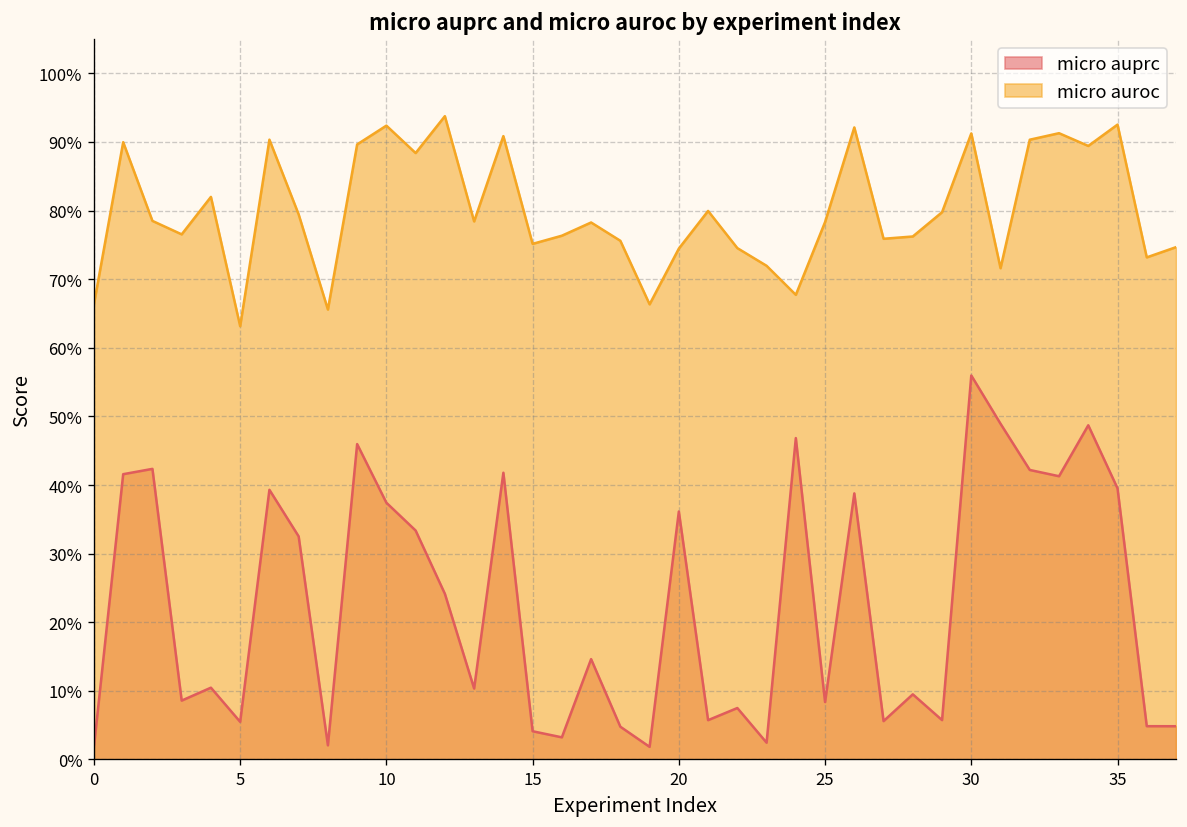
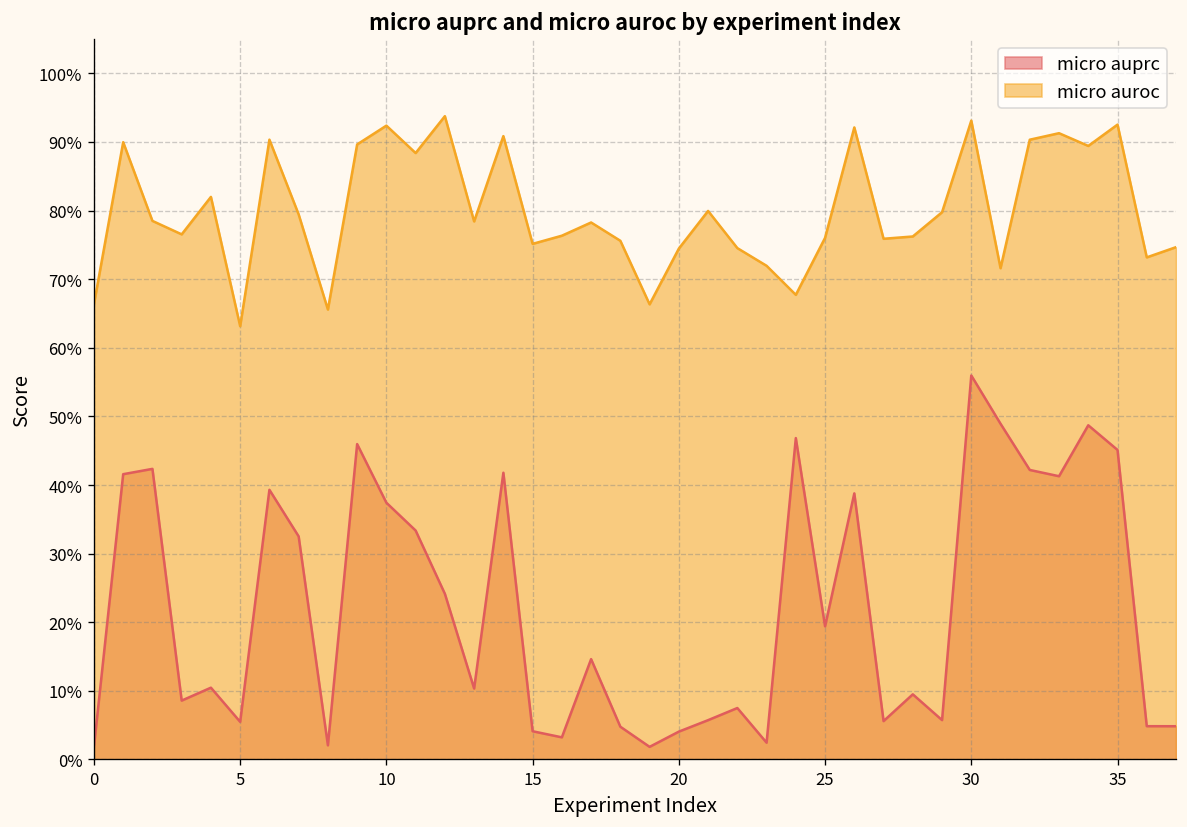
micro auprc, 20: 36% -> 4%
micro auprc, 25: 8% -> 19%
micro auroc, 25: 78% -> 76%
micro auroc, 30: 91% -> 93%
micro auprc, 35: 40% -> 45%
